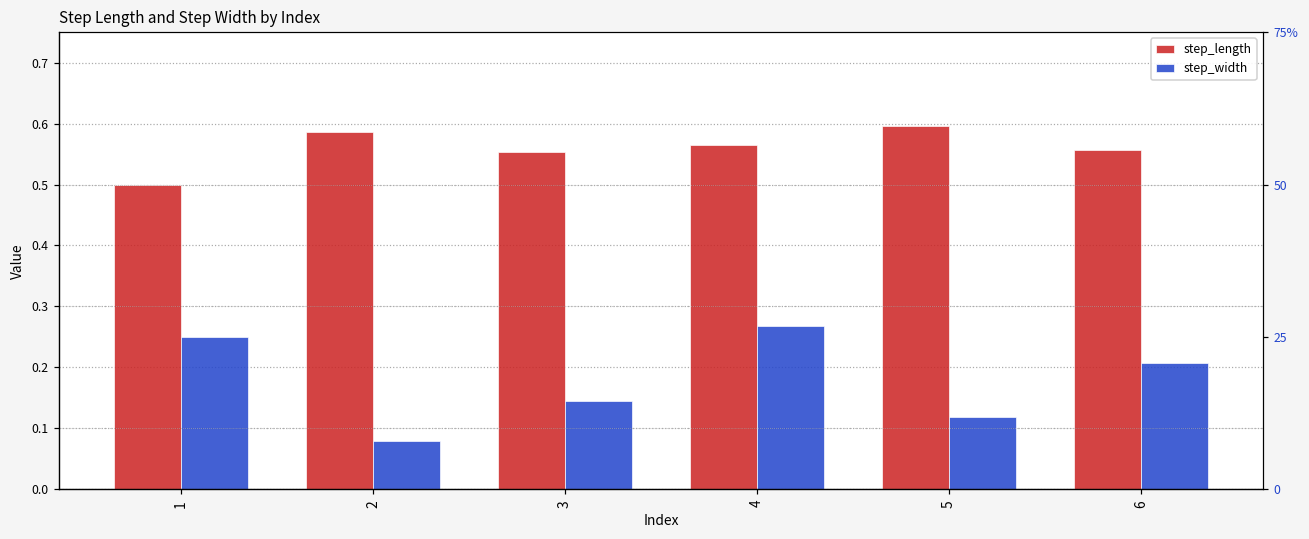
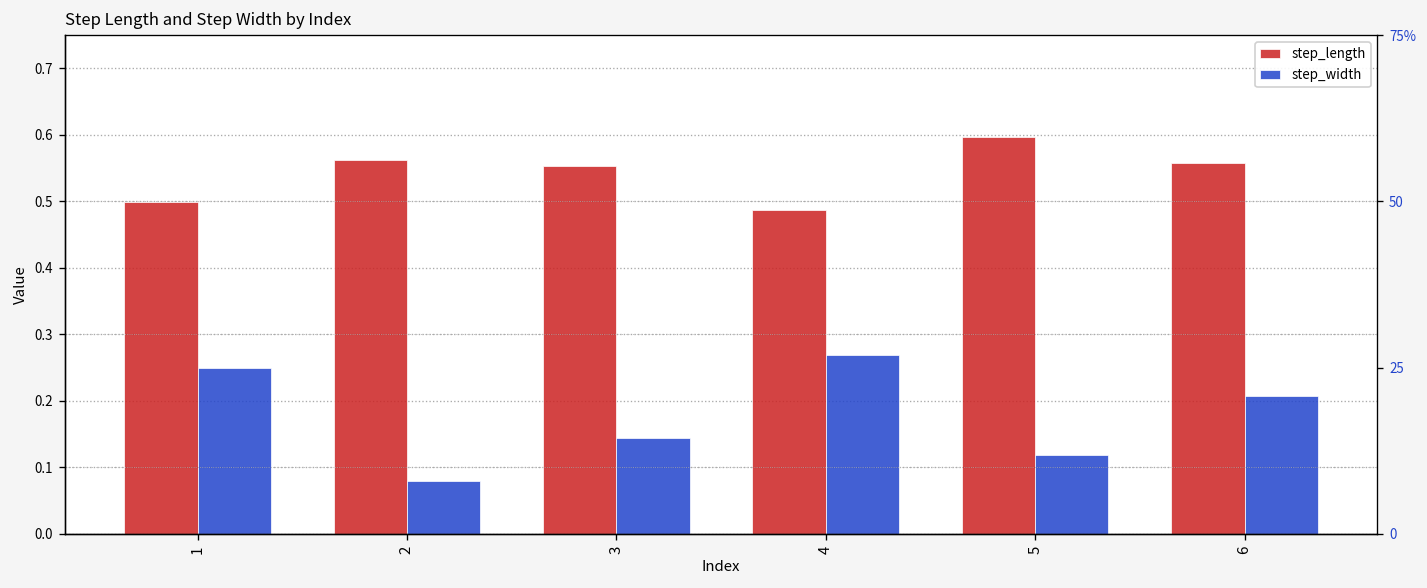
step_length, 2: 0.59 -> 0.56
step_length, 4: 0.56 -> 0.49
